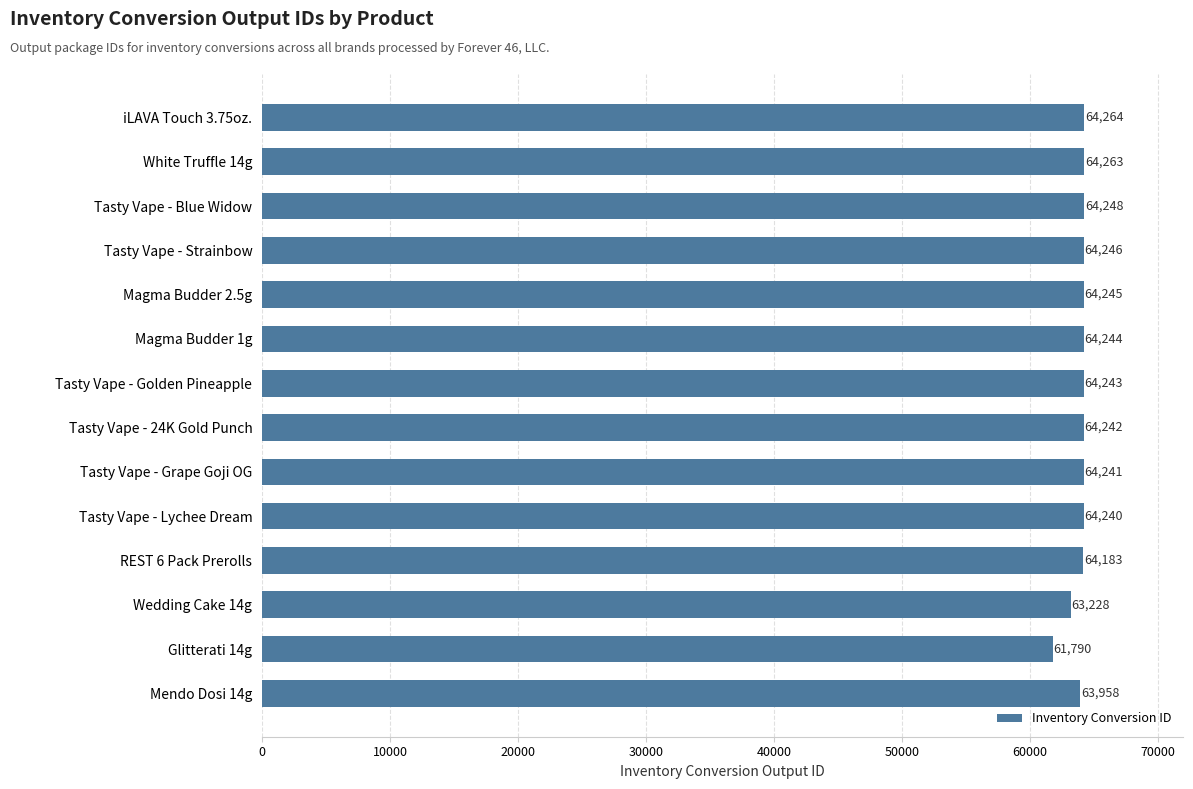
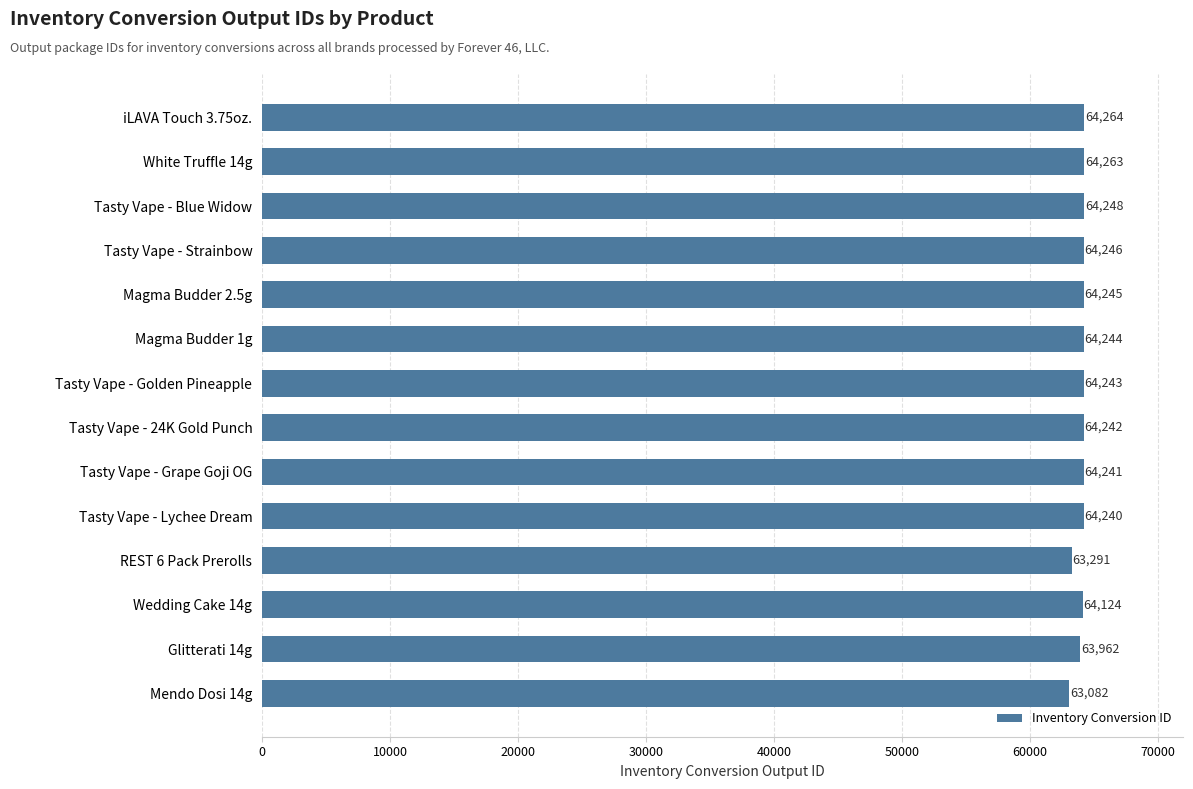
REST 6 Pack Prerolls: 64,183 -> 63,291
Wedding Cake 14g: 63,228 -> 64,124
Glitterati 14g: 61,790 -> 63,962
Mendo Dosi 14g: 63,958 -> 63,082
